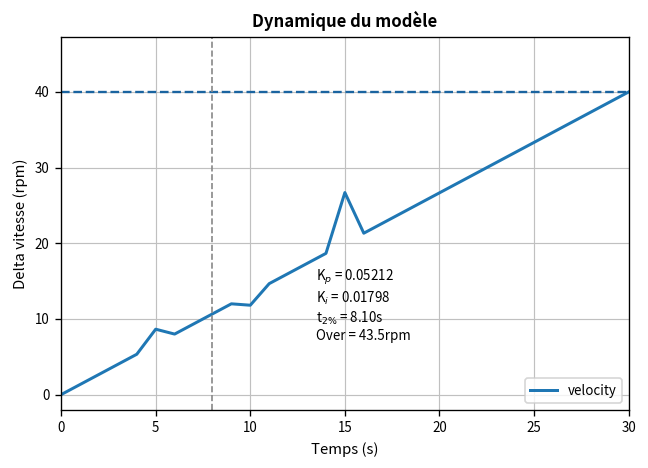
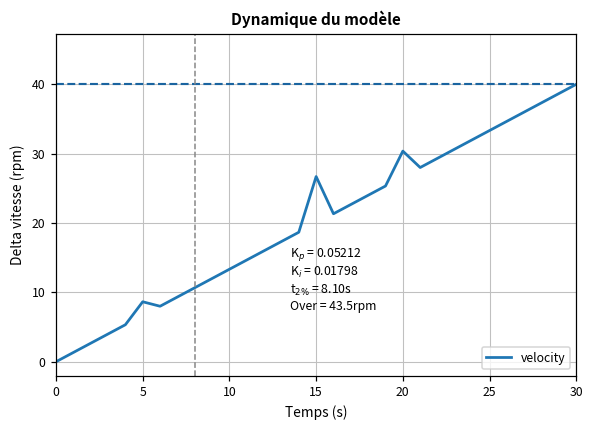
10: 12 -> 13
20: 27 -> 30
